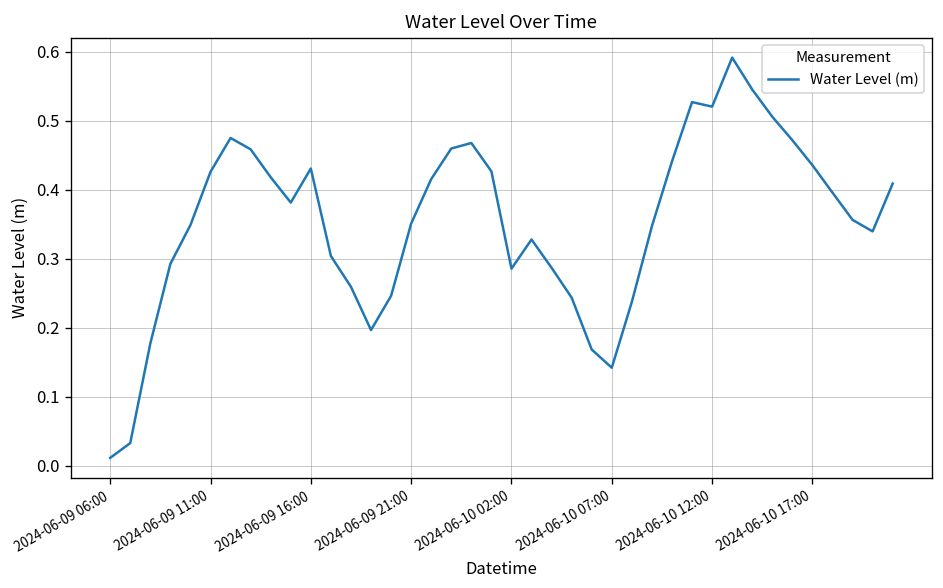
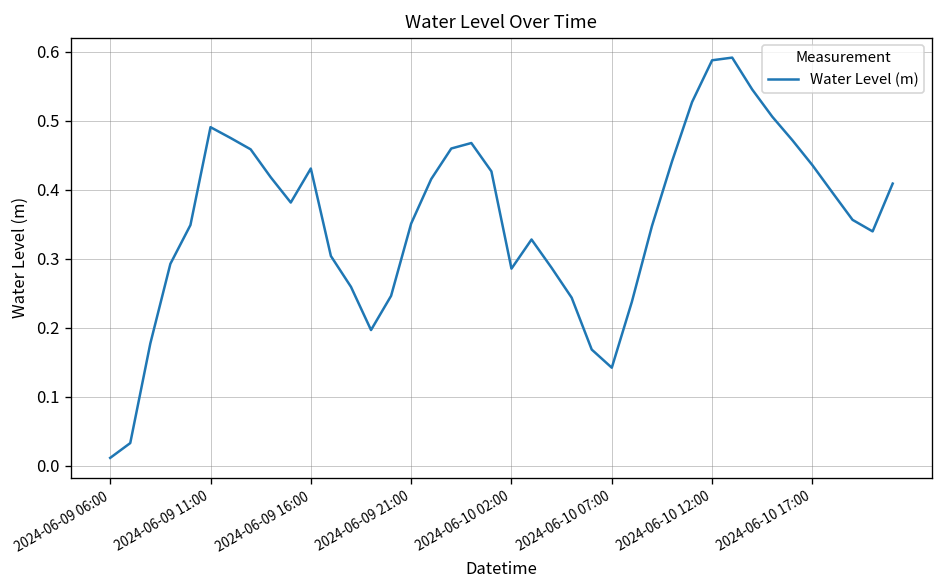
2024-06-09 11:00: 0.43 -> 0.49
2024-06-10 12:00: 0.52 -> 0.59
